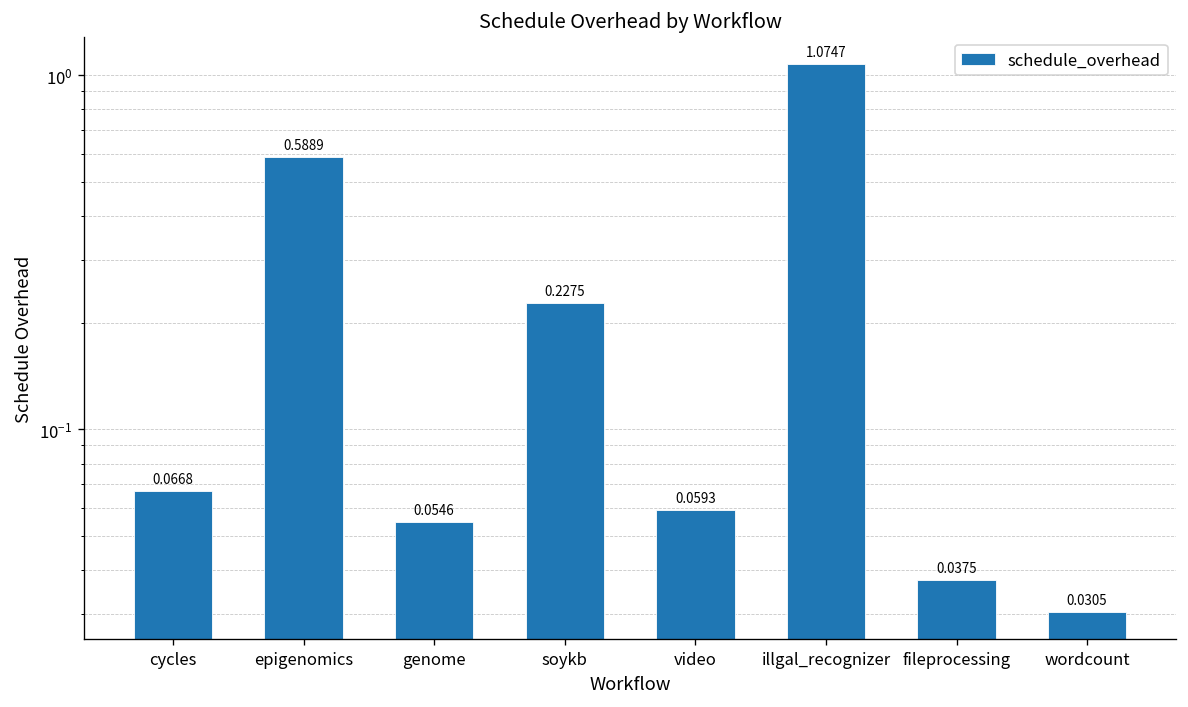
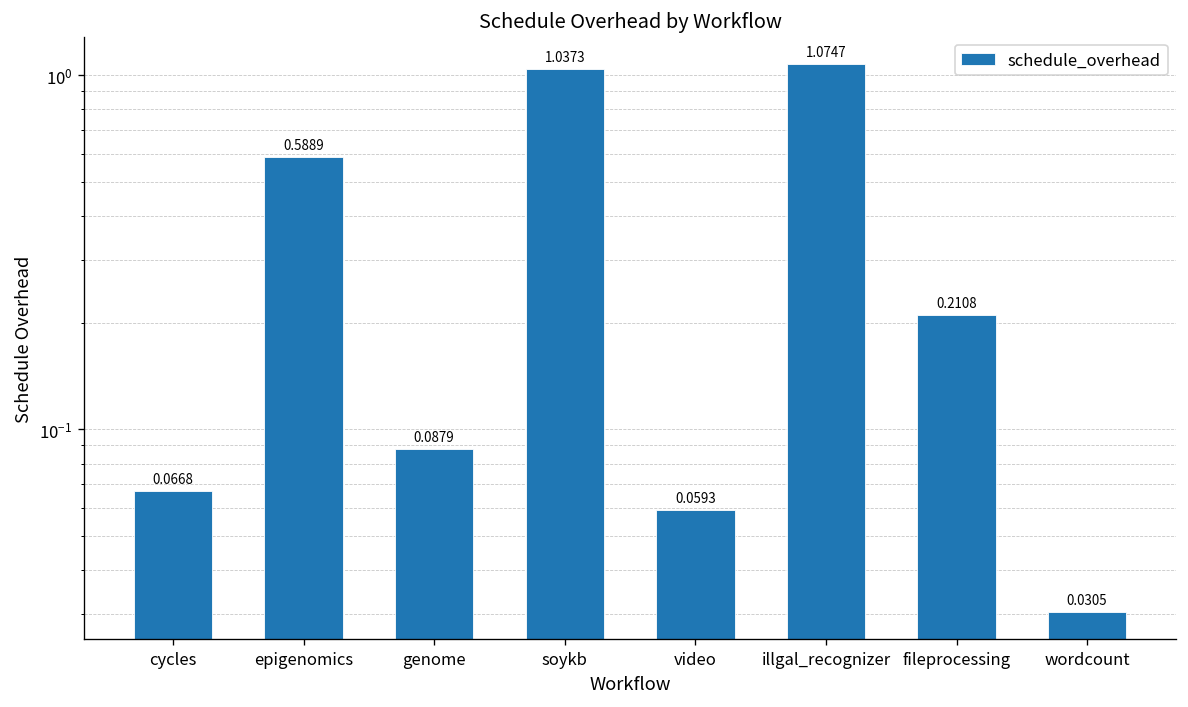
genome: 0.0546 -> 0.0879
soykb: 0.2275 -> 1.0373
fileprocessing: 0.0375 -> 0.2108
